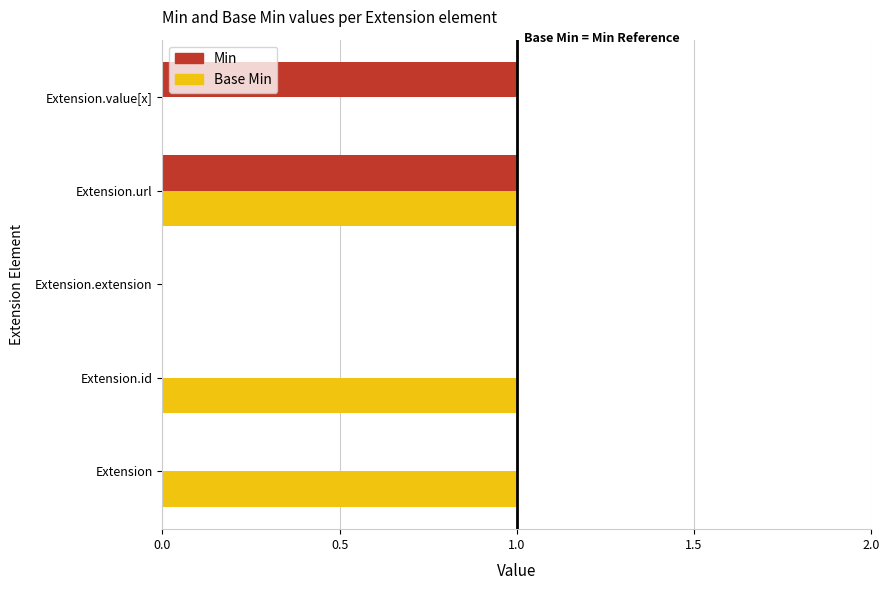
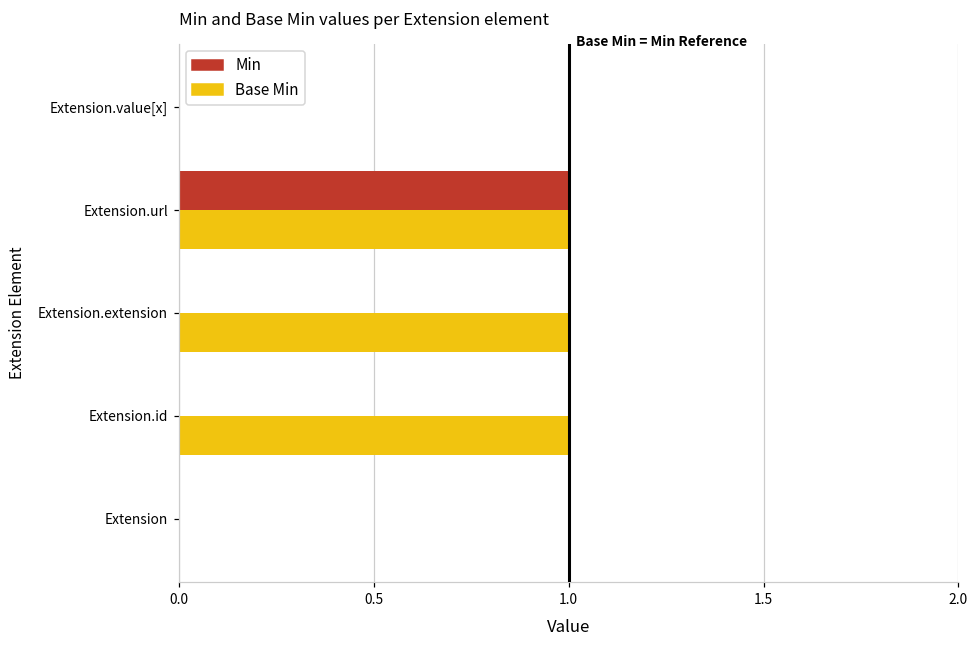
Min, Extension.value[x]: 1 -> 0
Base Min, Extension.extension: 0 -> 1
Base Min, Extension: 1 -> 0
